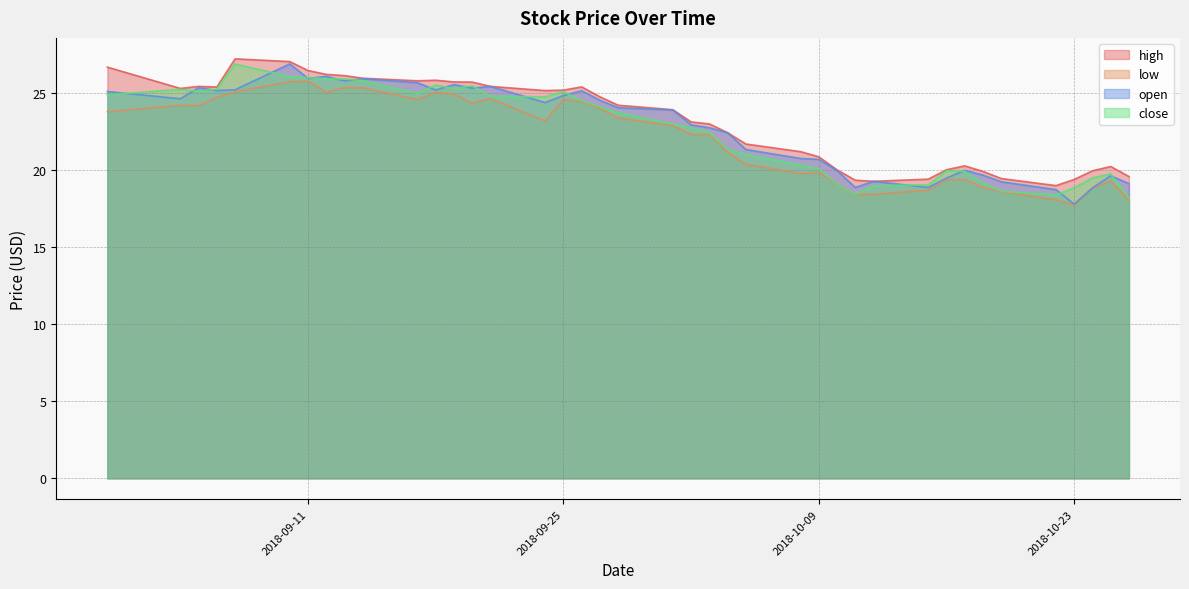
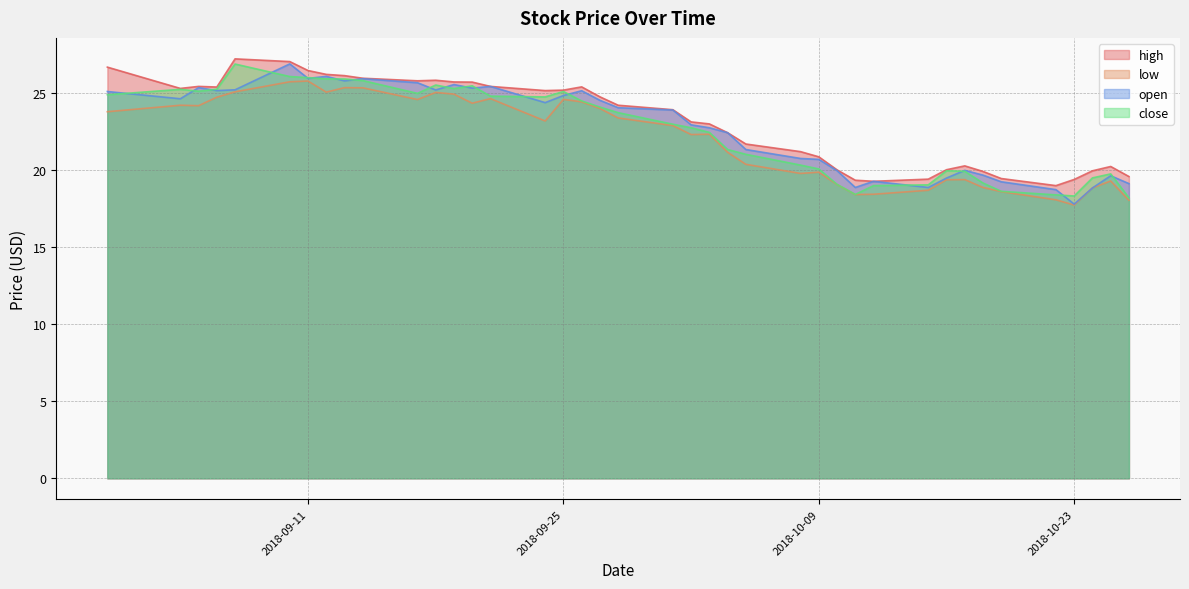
close, 2018-10-23: 18.8 -> 18.3
